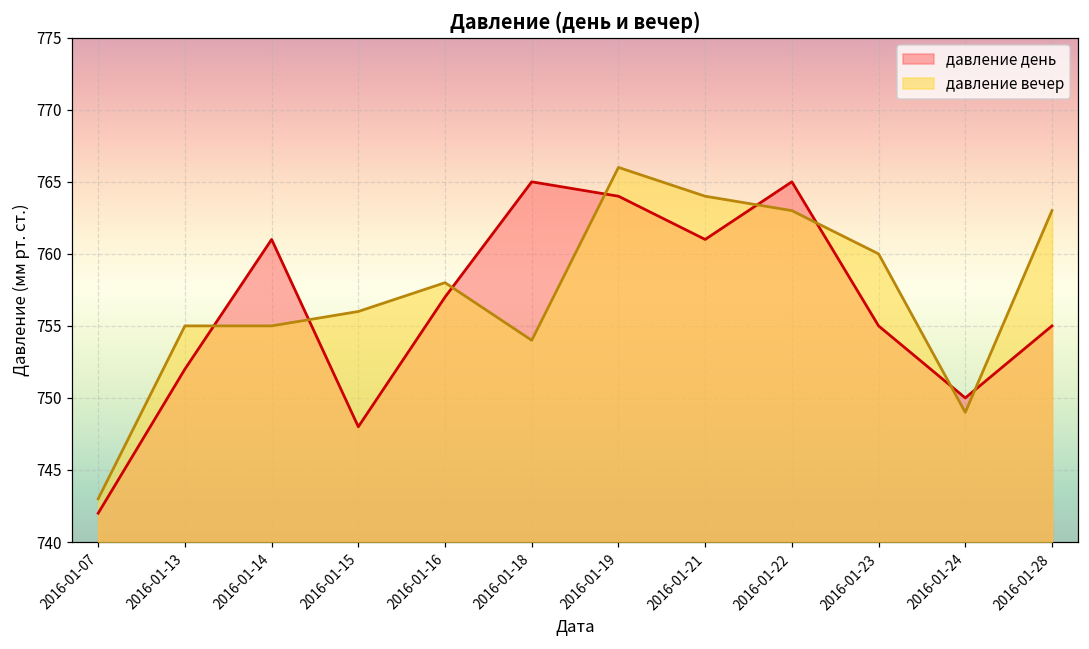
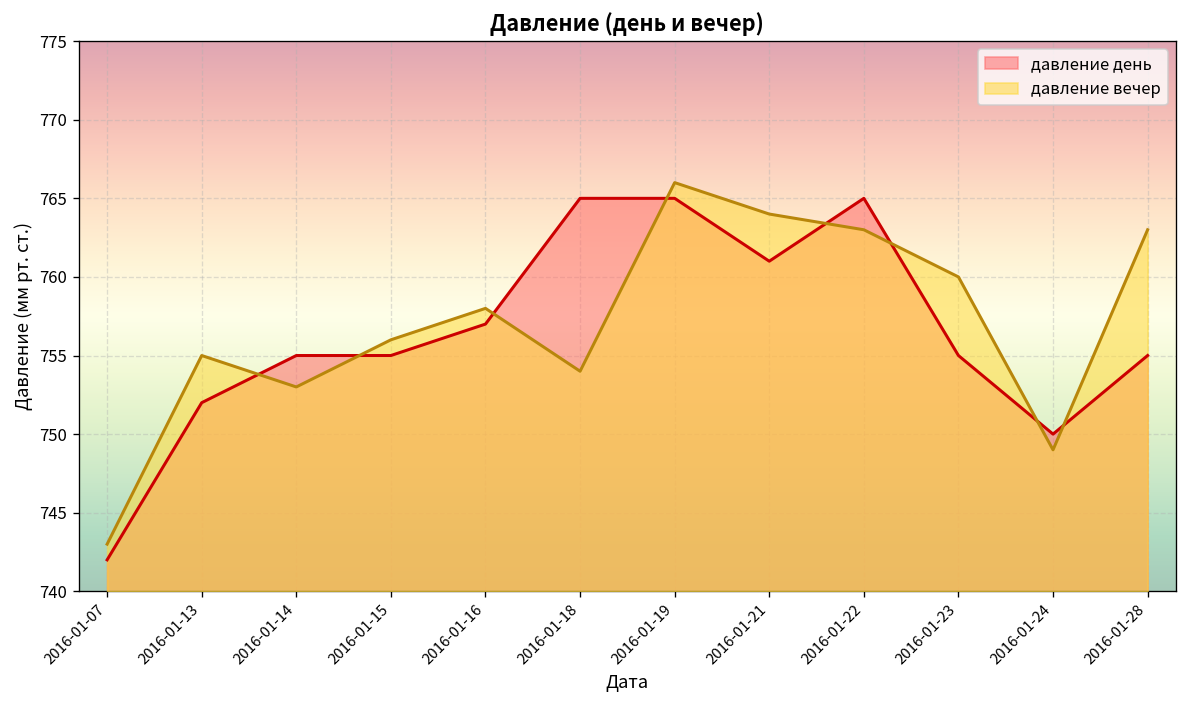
давление день, 2016-01-14: 761 -> 755
давление вечер, 2016-01-14: 755 -> 753
давление день, 2016-01-15: 748 -> 755
давление день, 2016-01-19: 764 -> 765
